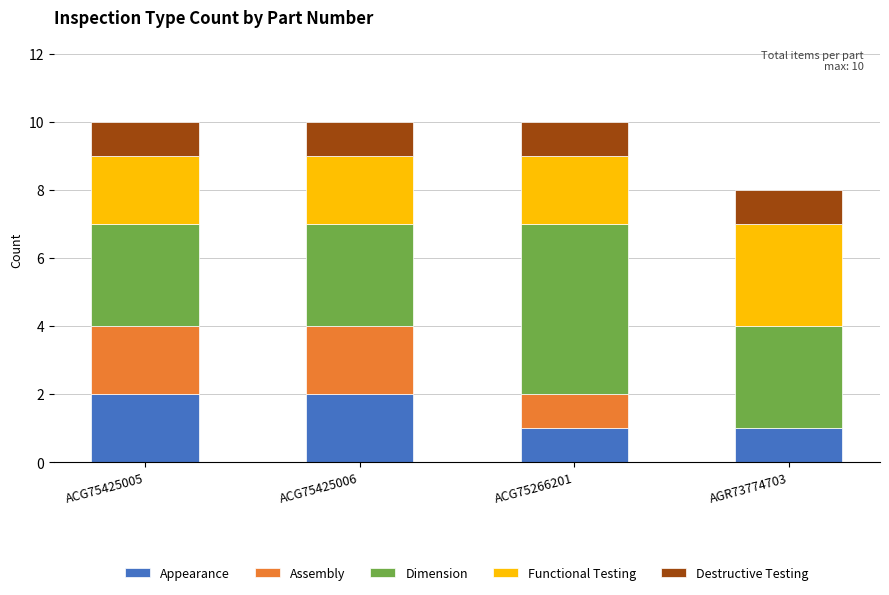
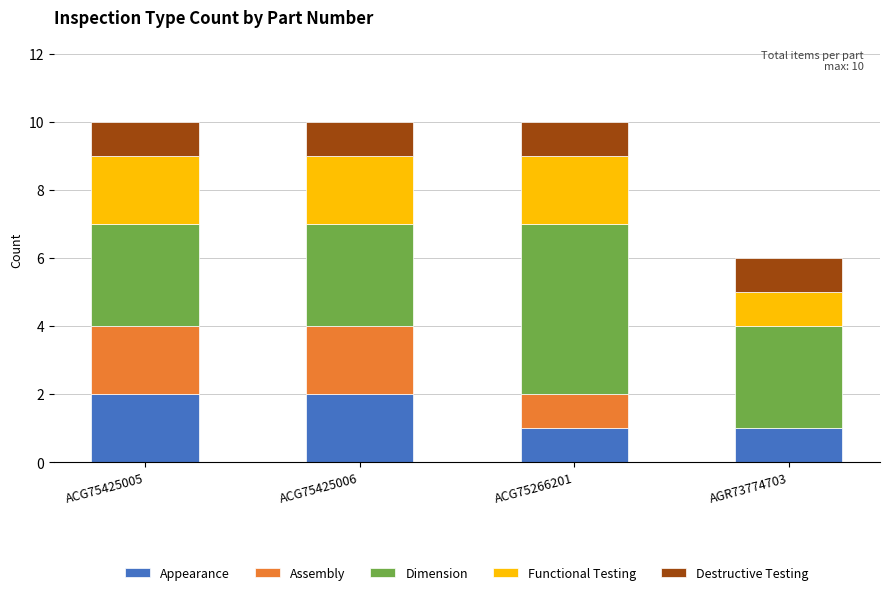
Functional Testing, AGR73774703: 3 -> 1
